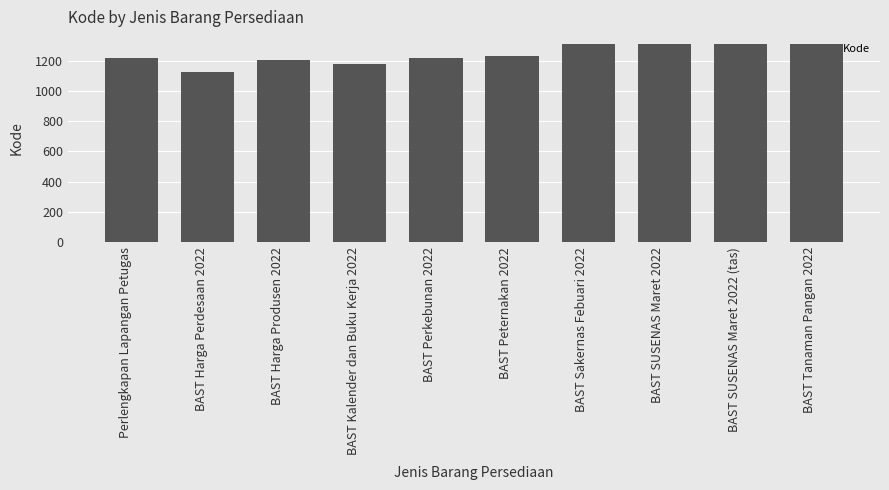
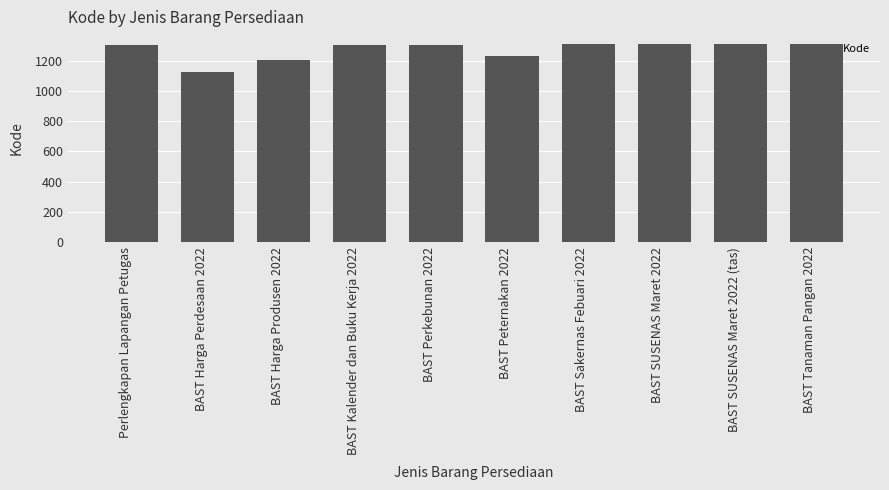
Perlengkapan Lapangan Petugas: 1220 -> 1300
BAST Kalender dan Buku Kerja 2022: 1180 -> 1300
BAST Perkebunan 2022: 1220 -> 1310
